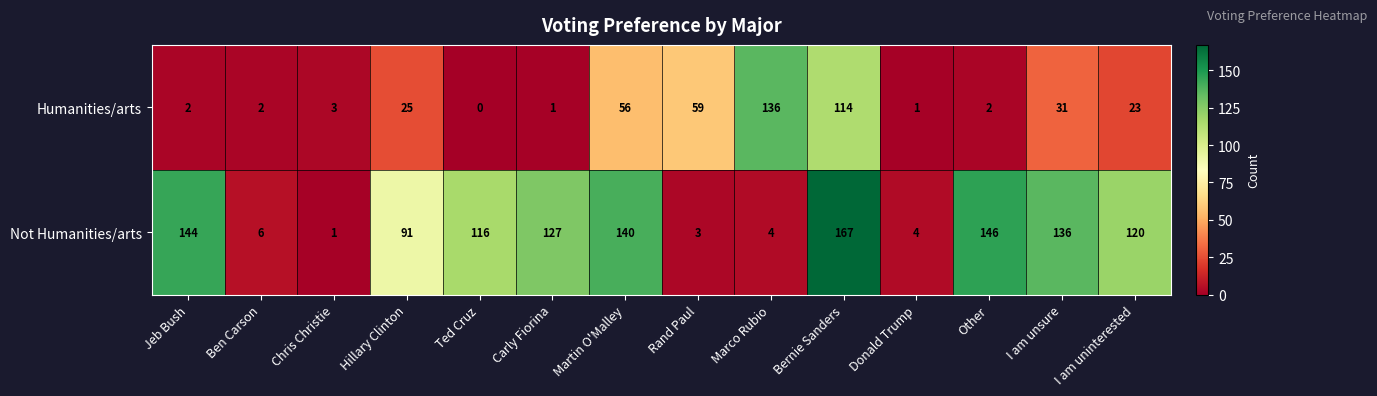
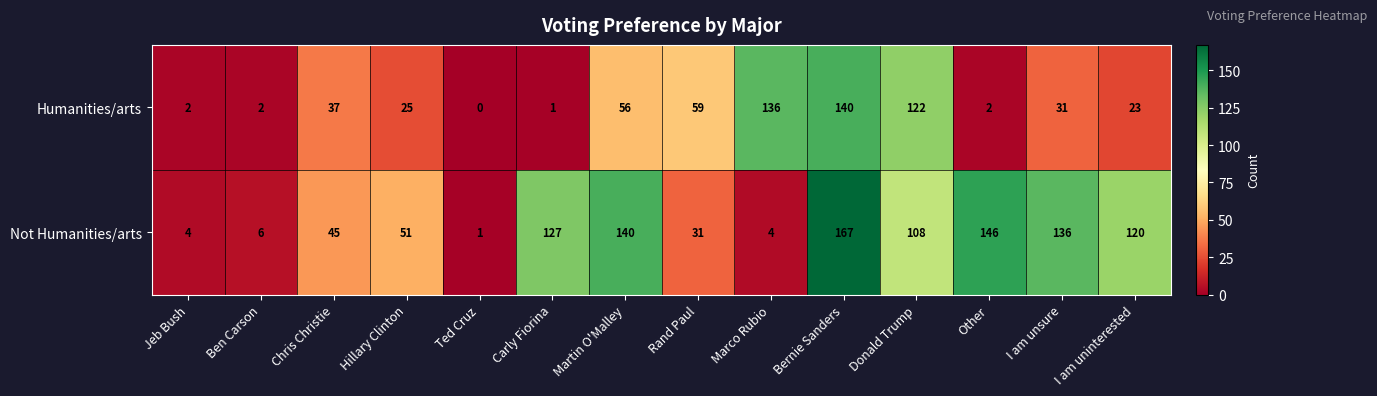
Humanities/arts, Chris Christie: 3 -> 37
Humanities/arts, Bernie Sanders: 114 -> 140
Humanities/arts, Donald Trump: 1 -> 122
Not Humanities/arts, Jeb Bush: 144 -> 4
Not Humanities/arts, Chris Christie: 1 -> 45
Not Humanities/arts, Hillary Clinton: 91 -> 51
Not Humanities/arts, Ted Cruz: 116 -> 1
Not Humanities/arts, Rand Paul: 3 -> 31
Not Humanities/arts, Donald Trump: 4 -> 108
